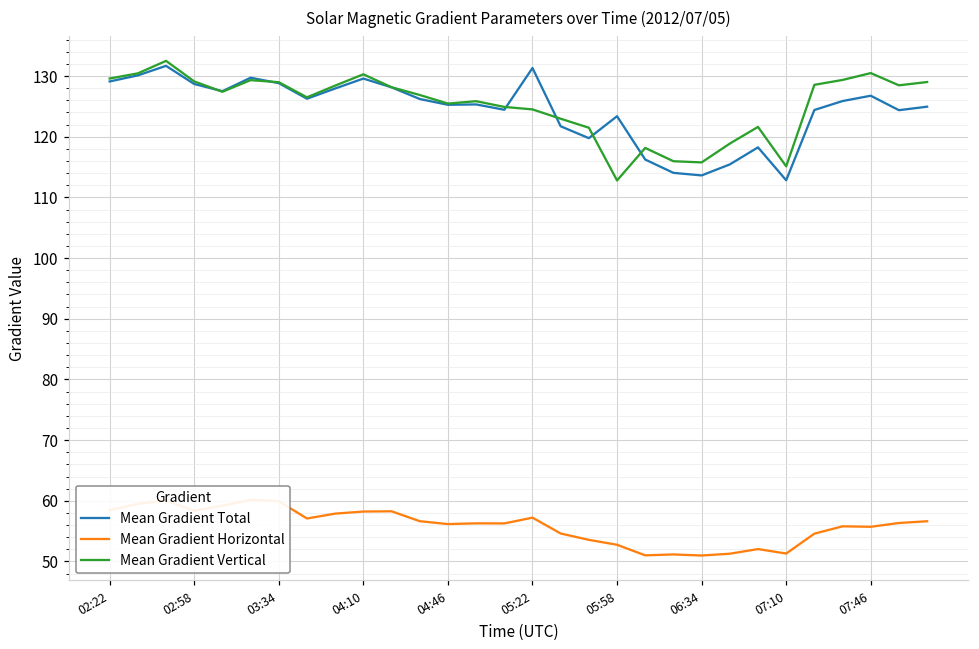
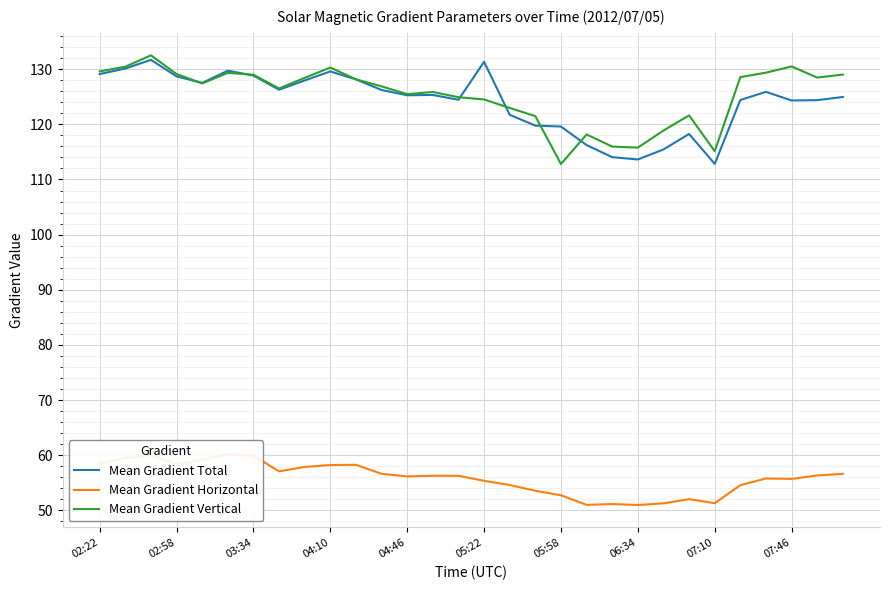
Mean Gradient Horizontal, 05:22: 57 -> 55
Mean Gradient Total, 05:58: 123 -> 120
Mean Gradient Total, 07:46: 127 -> 124
